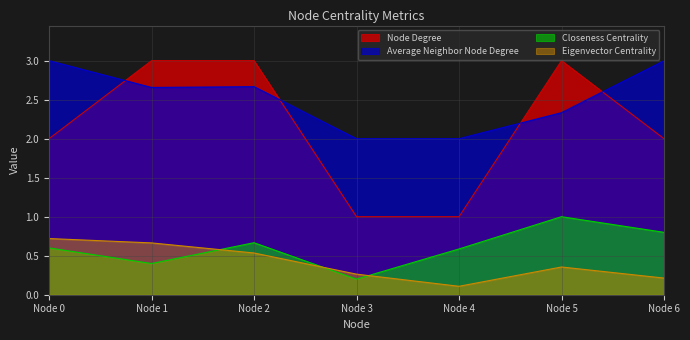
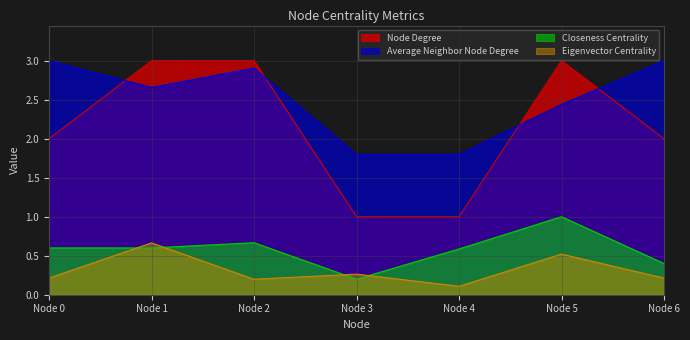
Eigenvector Centrality, Node 0: 0.7 -> 0.2
Closeness Centrality, Node 1: 0.4 -> 0.6
Average Neighbor Node Degree, Node 2: 2.7 -> 2.9
Eigenvector Centrality, Node 2: 0.5 -> 0.2
Average Neighbor Node Degree, Node 3: 2.0 -> 1.8
Average Neighbor Node Degree, Node 4: 2.0 -> 1.8
Average Neighbor Node Degree, Node 5: 2.3 -> 2.4
Eigenvector Centrality, Node 5: 0.4 -> 0.5
Closeness Centrality, Node 6: 0.8 -> 0.4
